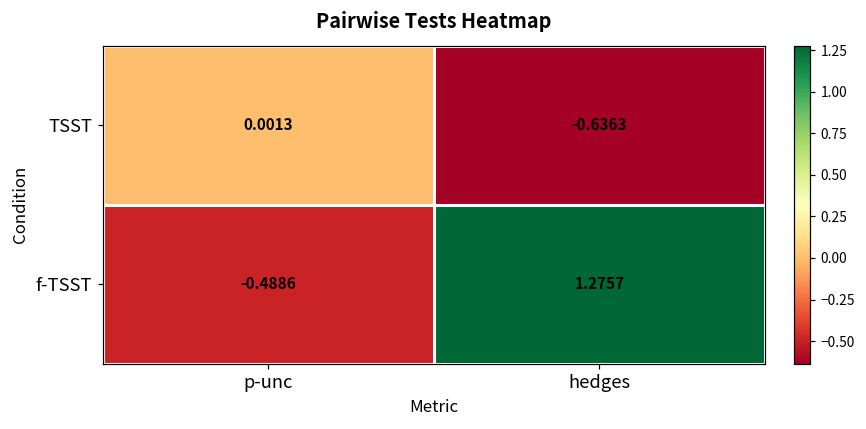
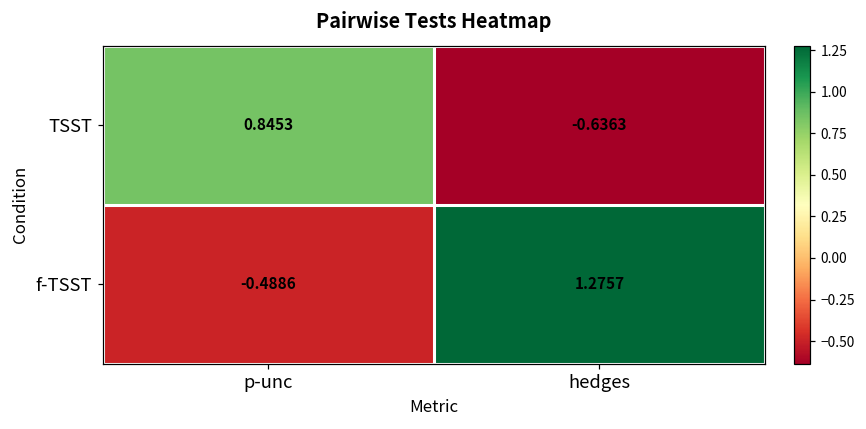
TSST, p-unc: 0.0013 -> 0.8453
